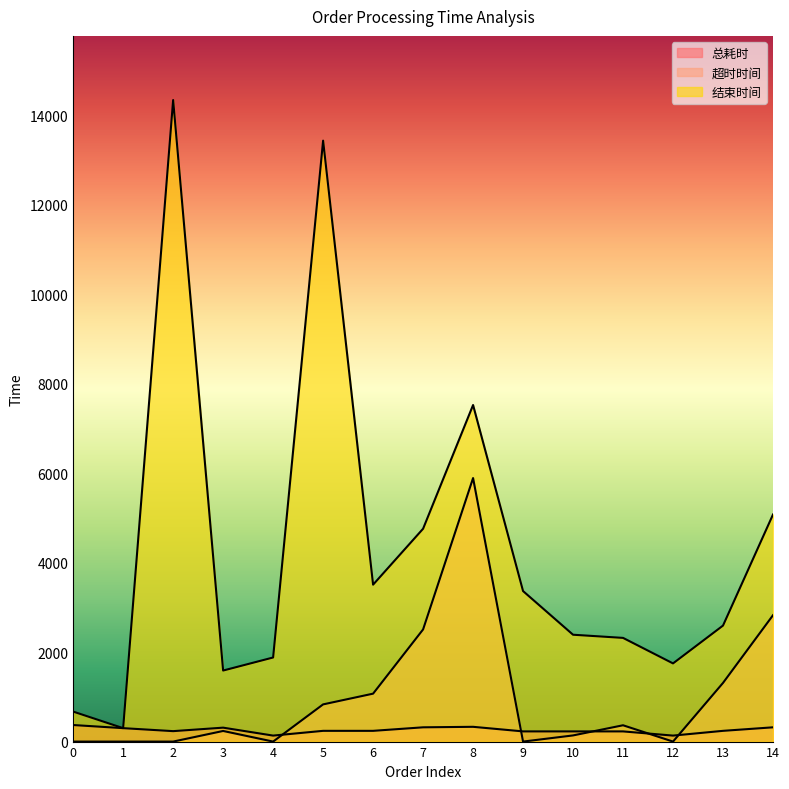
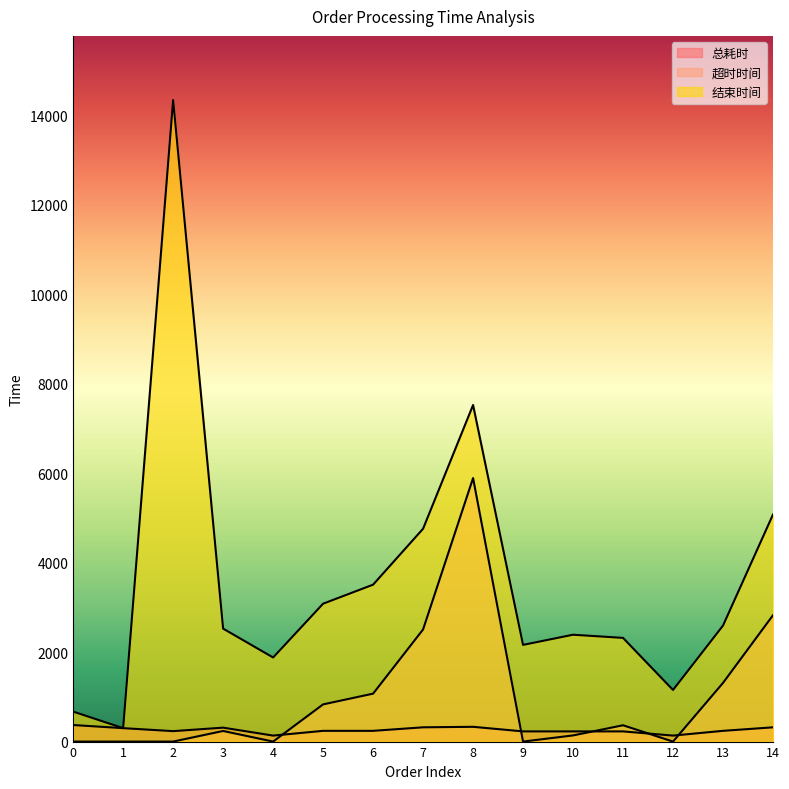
结束时间, 3: 1600 -> 2500
结束时间, 5: 13400 -> 3100
结束时间, 9: 3400 -> 2200
结束时间, 12: 1700 -> 1200
